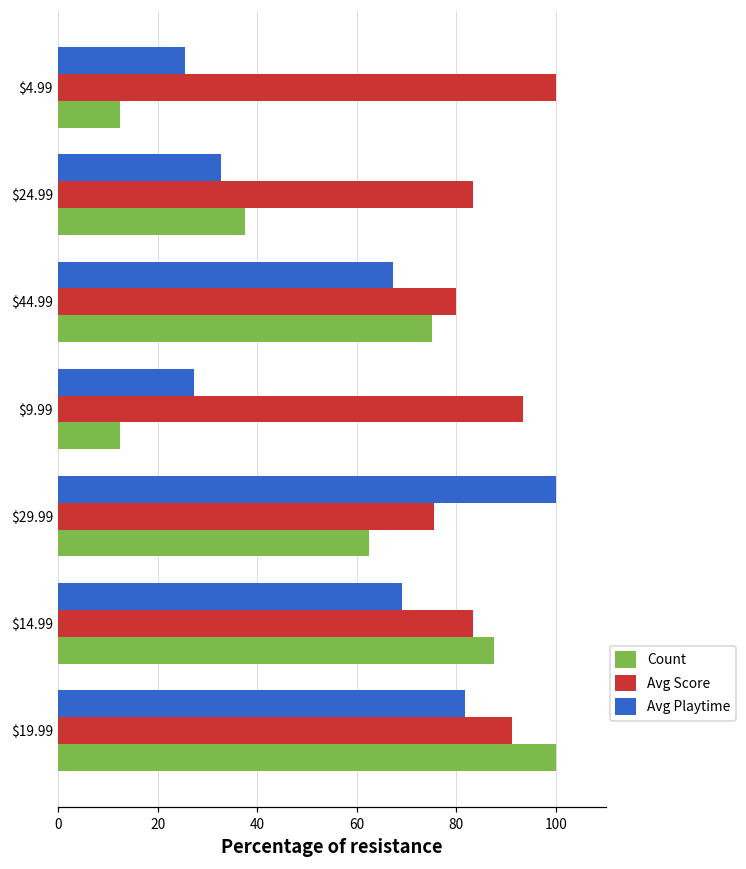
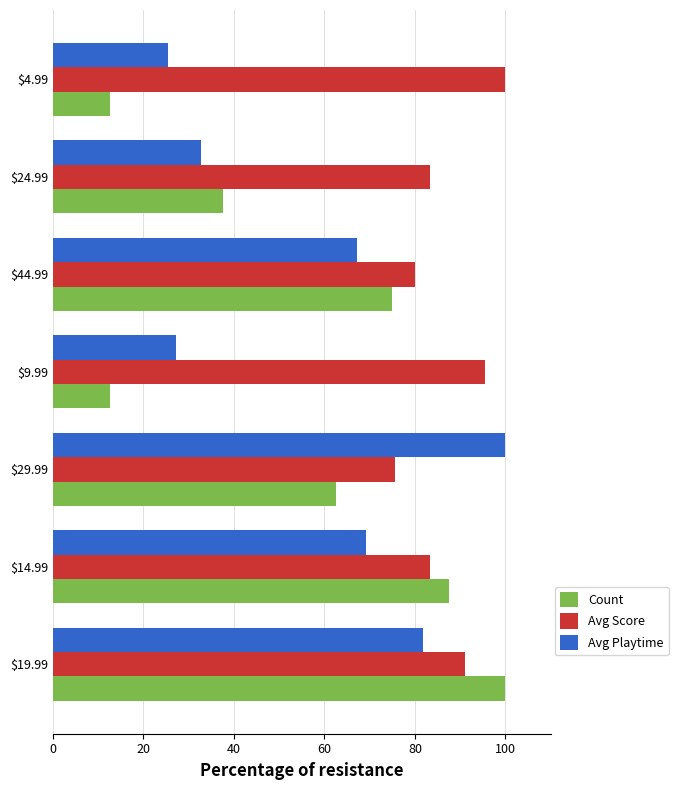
Avg Score, $9.99: 93 -> 96
